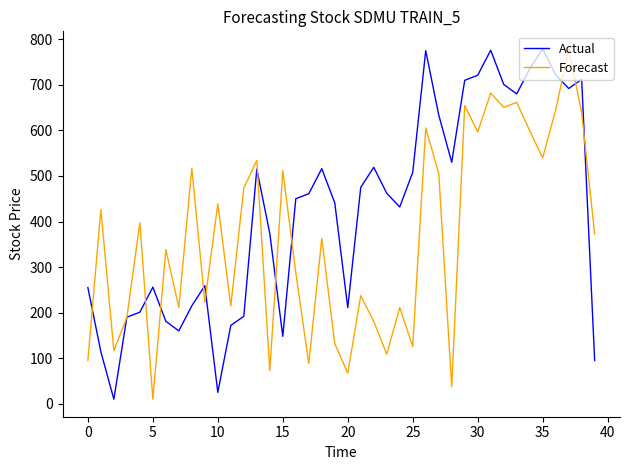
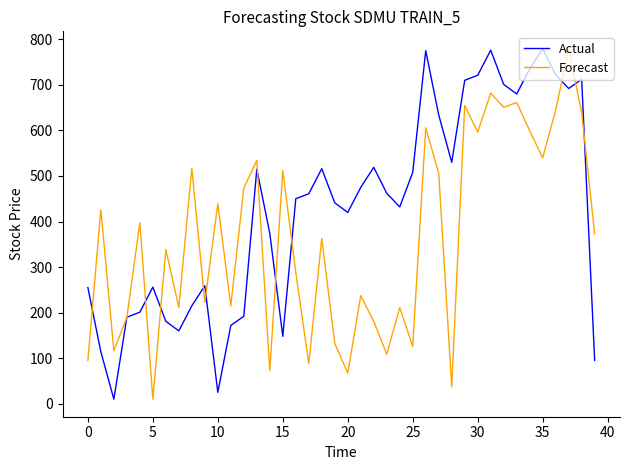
Actual, 20: 210 -> 420
